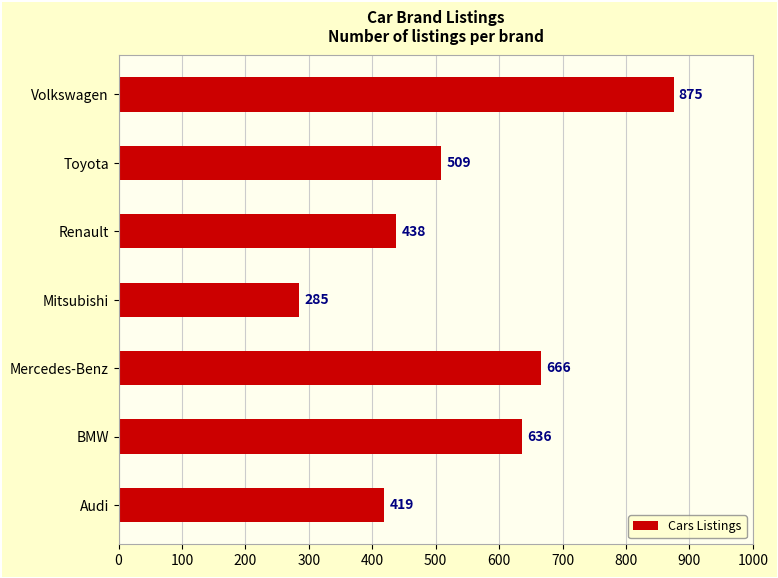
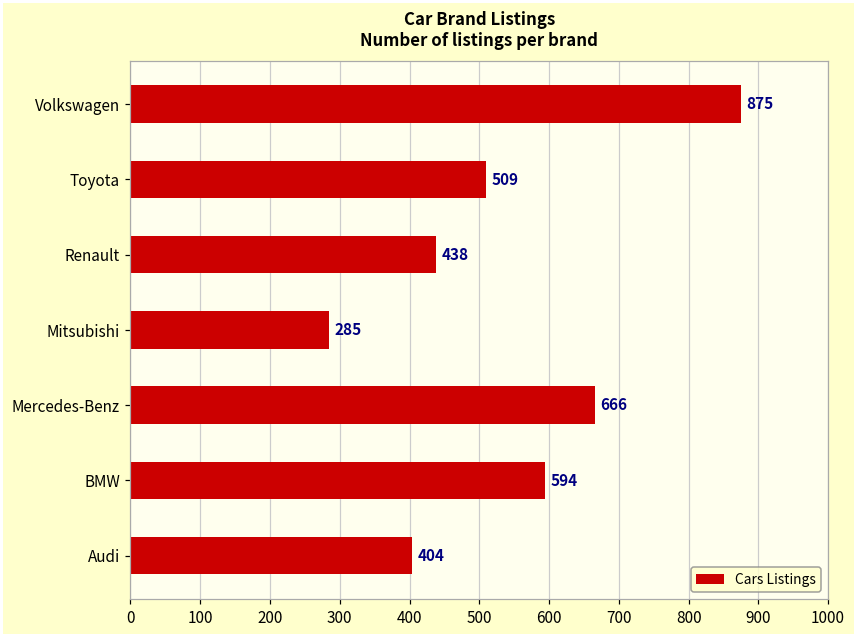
BMW: 636 -> 594
Audi: 419 -> 404
